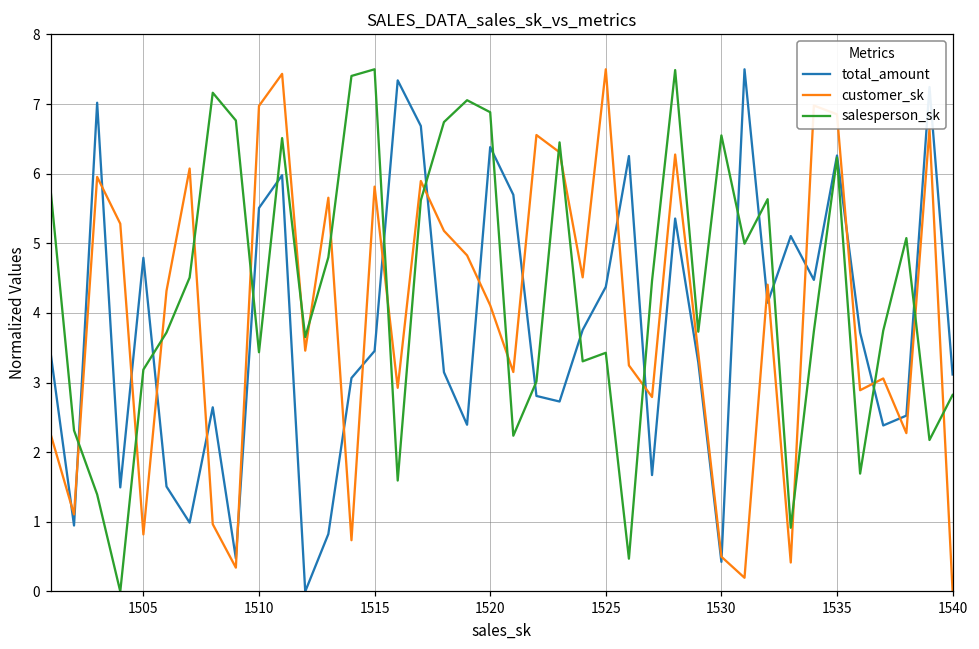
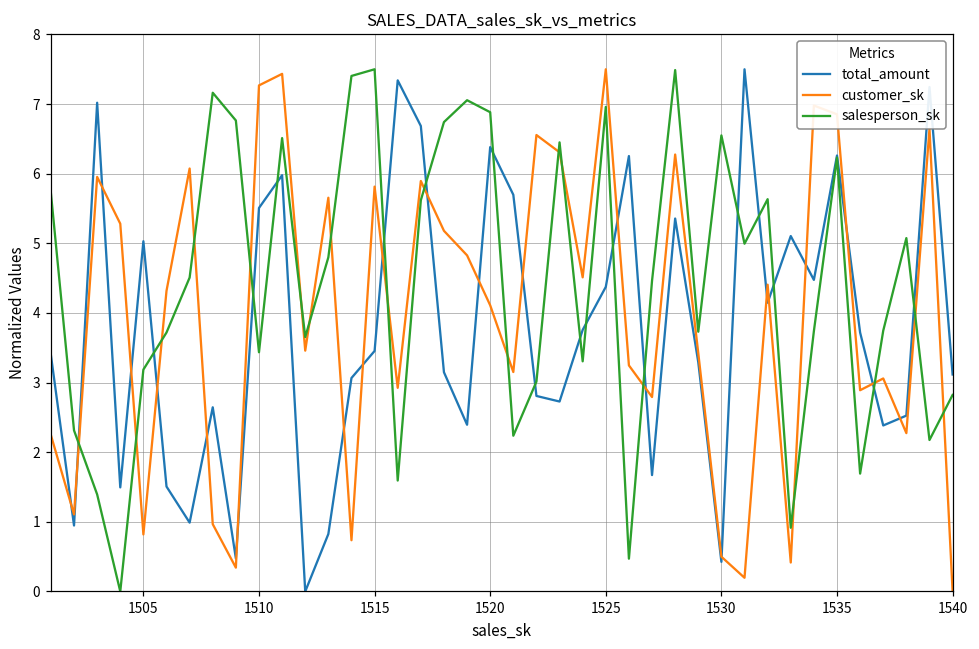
total_amount, 1505: 4.8 -> 5.0
customer_sk, 1510: 7.0 -> 7.3
salesperson_sk, 1525: 3.4 -> 7.0
